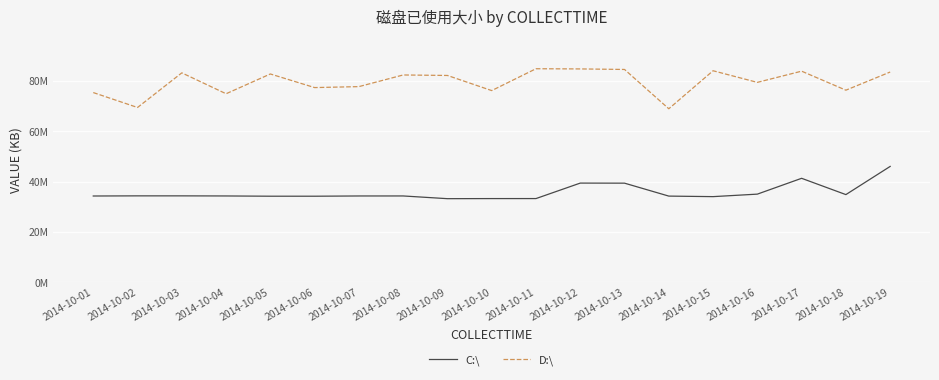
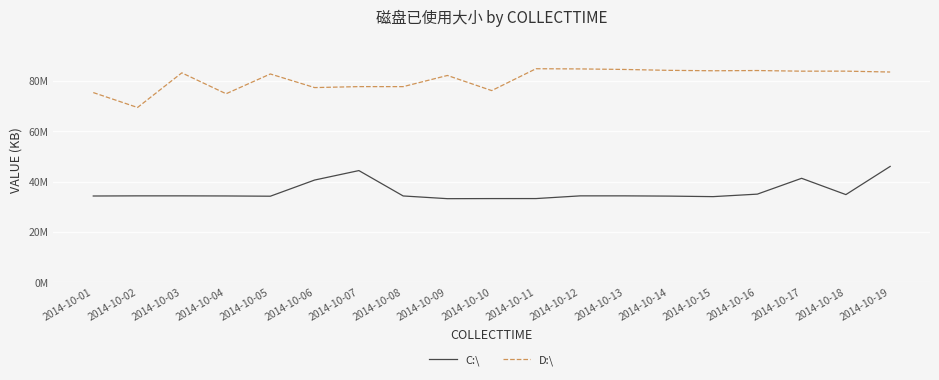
C:\, 2014-10-06: 34000000 -> 41000000
C:\, 2014-10-07: 34000000 -> 44000000
D:\, 2014-10-08: 82000000 -> 78000000
C:\, 2014-10-12: 39000000 -> 34000000
C:\, 2014-10-13: 39000000 -> 34000000
D:\, 2014-10-14: 69000000 -> 84000000
D:\, 2014-10-16: 79000000 -> 84000000
D:\, 2014-10-18: 76000000 -> 84000000
